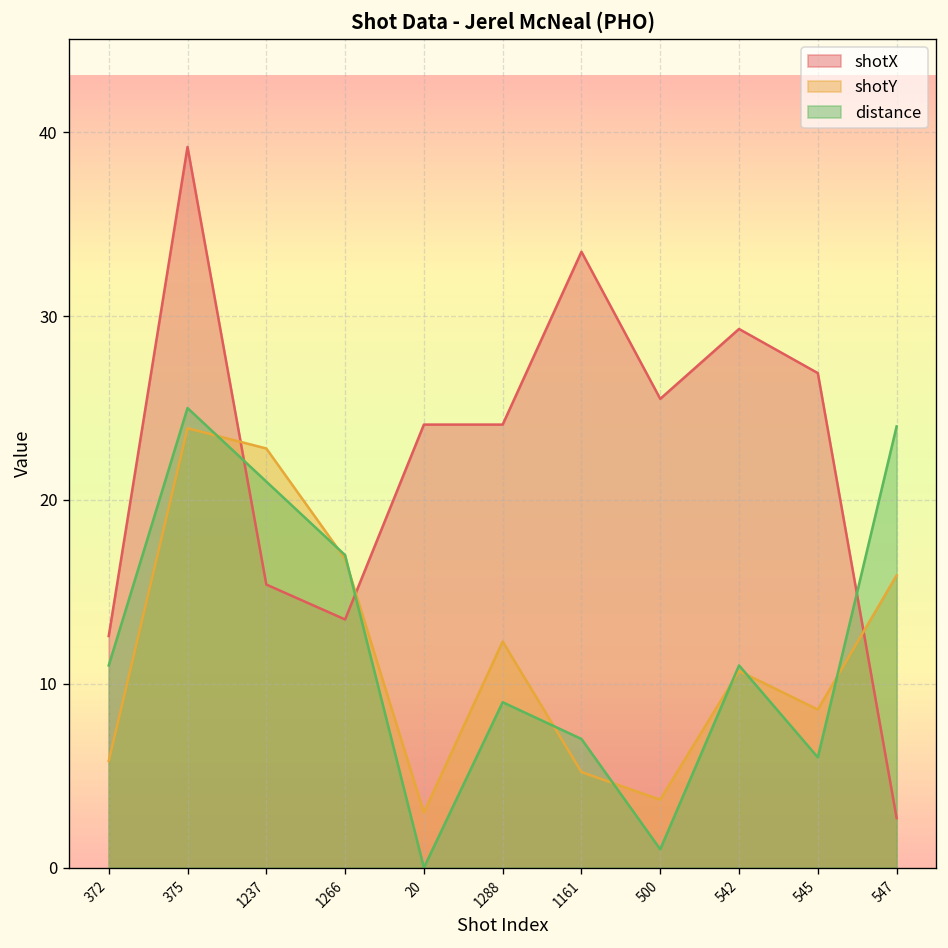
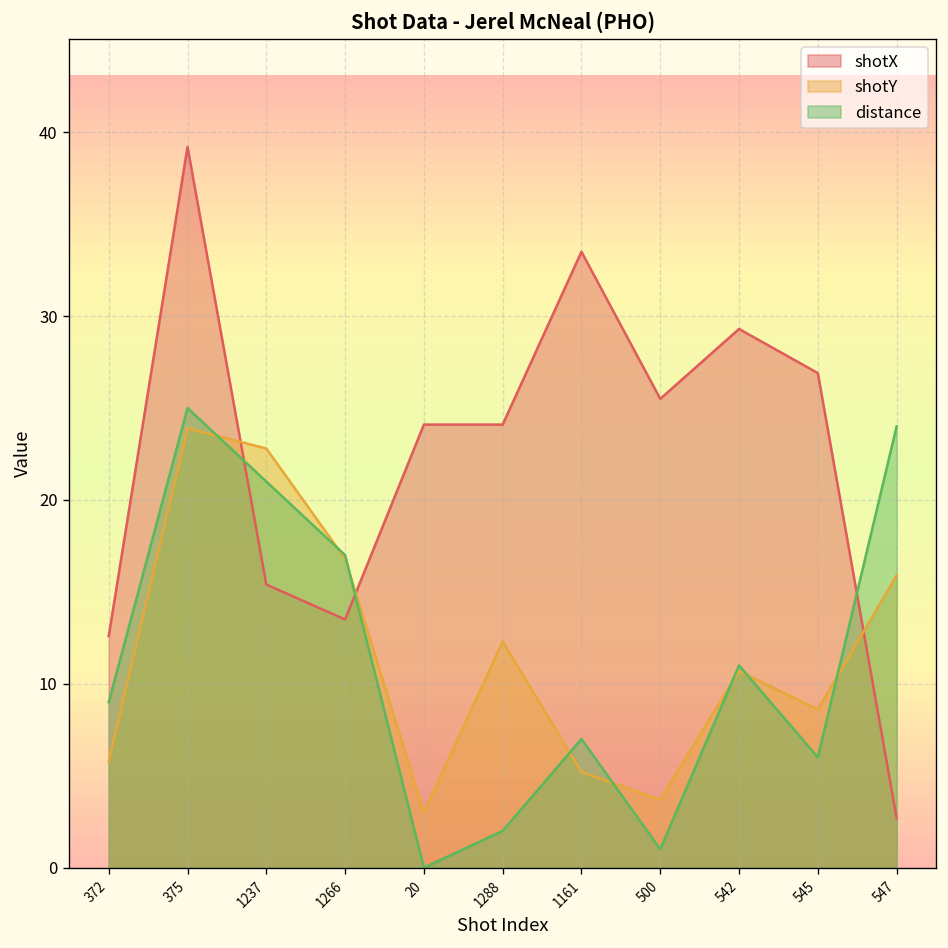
distance, 372: 11 -> 9
distance, 1288: 9 -> 2
